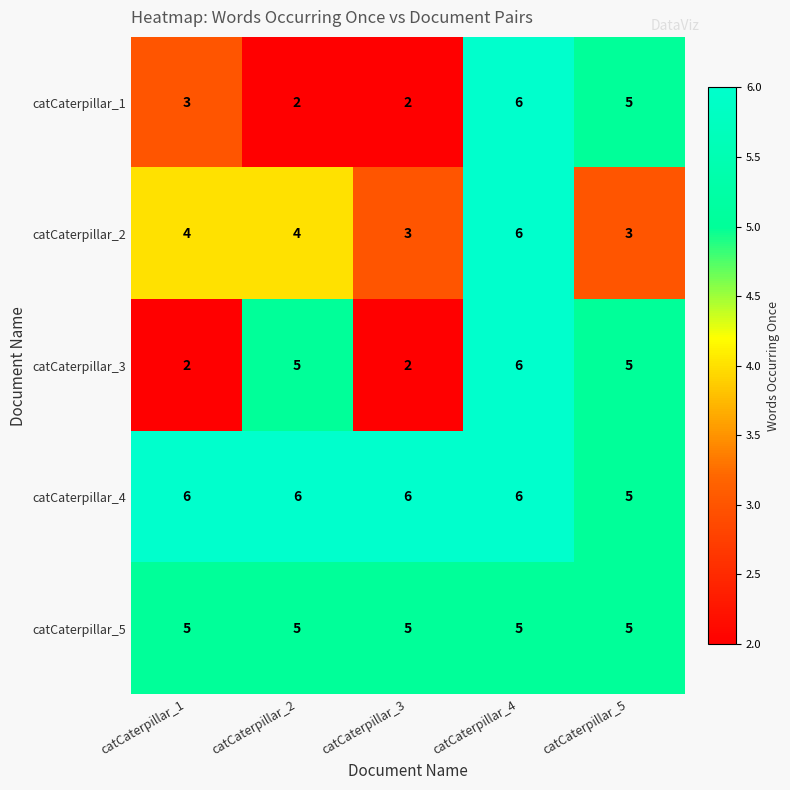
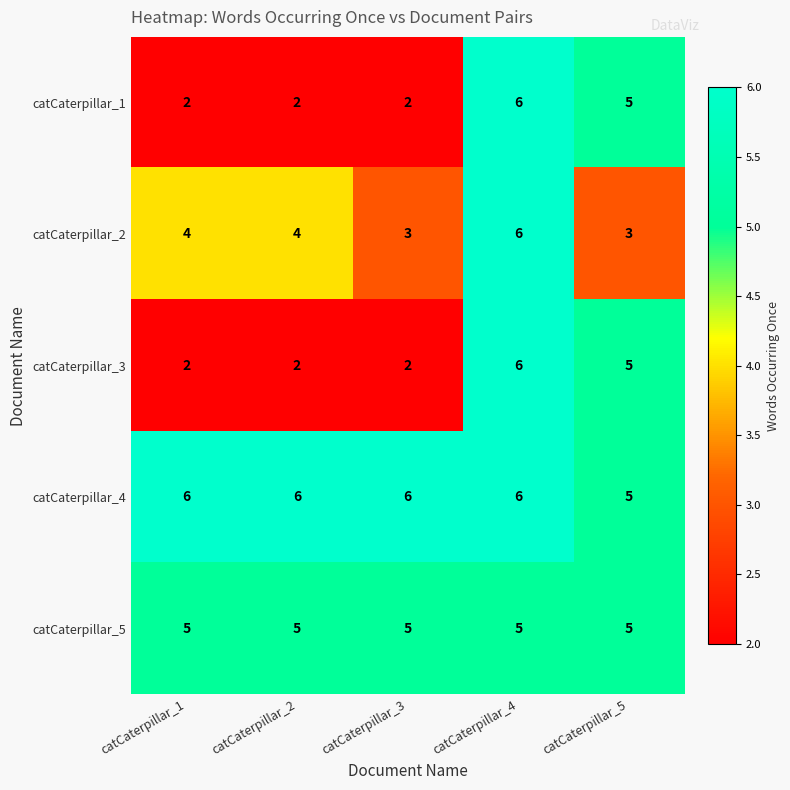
catCaterpillar_1, catCaterpillar_1: 3 -> 2
catCaterpillar_3, catCaterpillar_2: 5 -> 2
